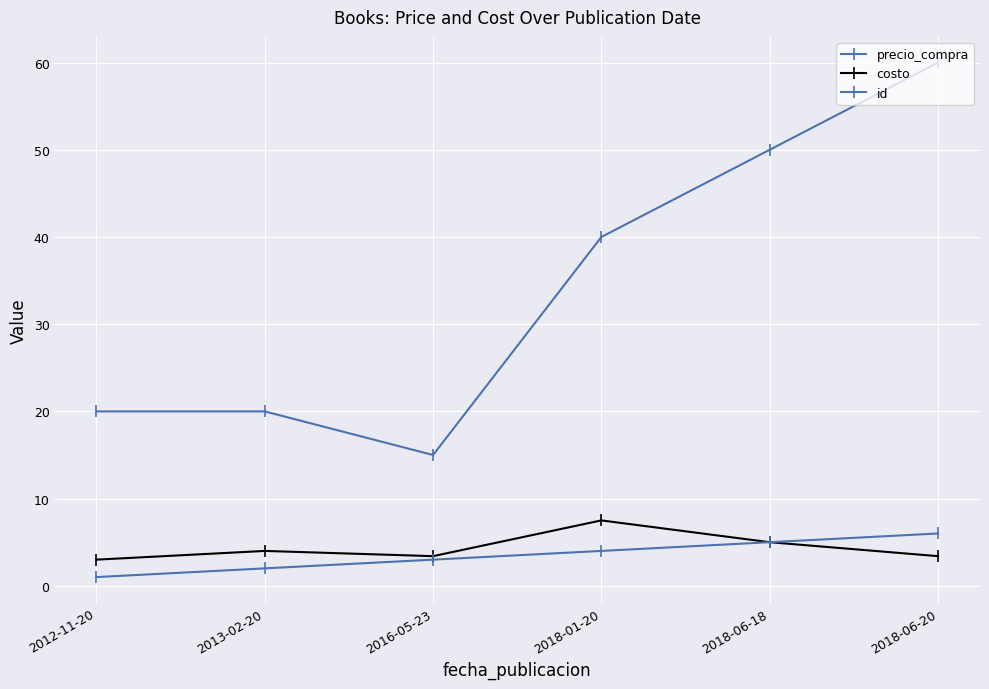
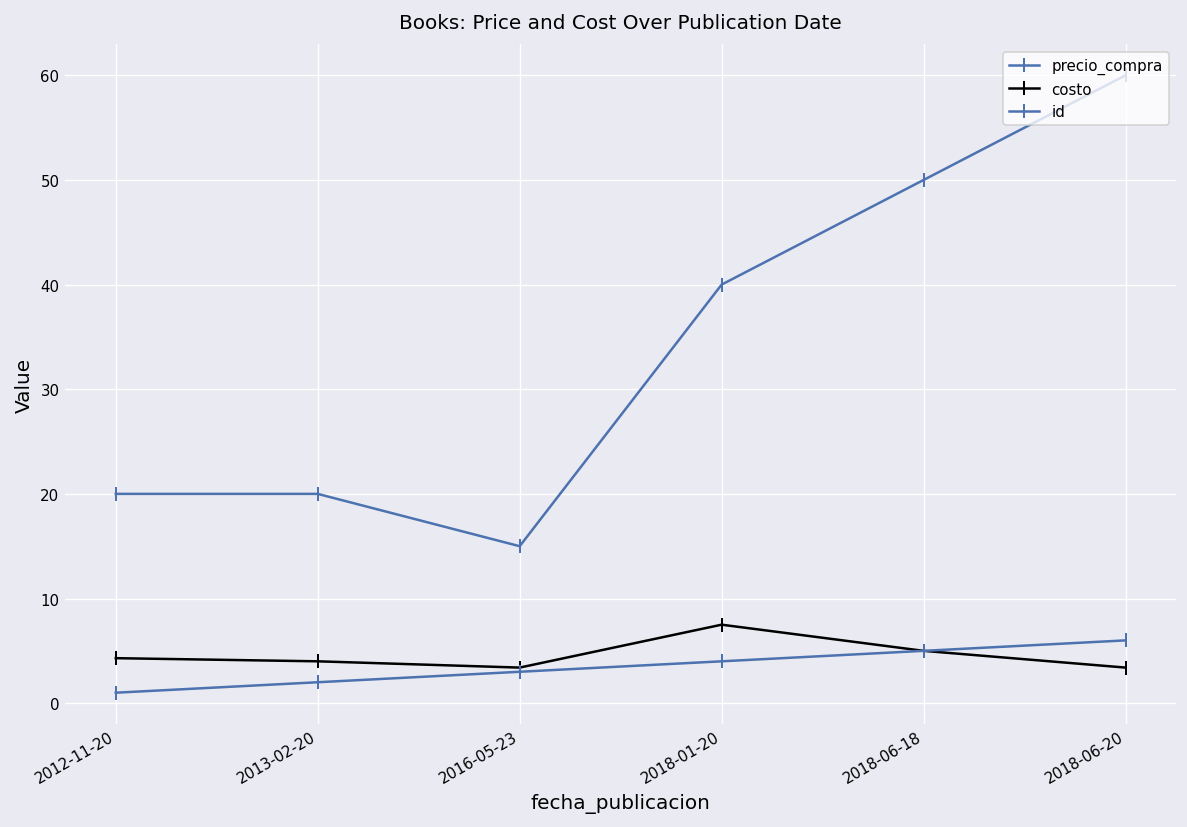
costo, 2012-11-20: 3 -> 4
